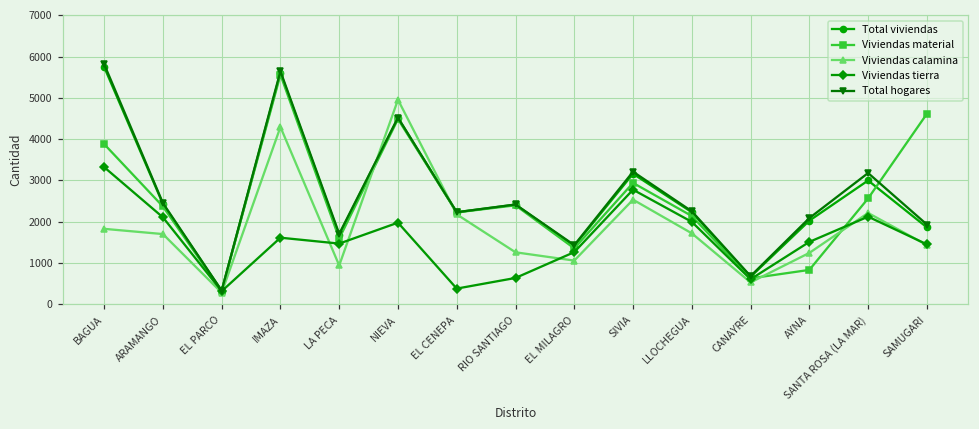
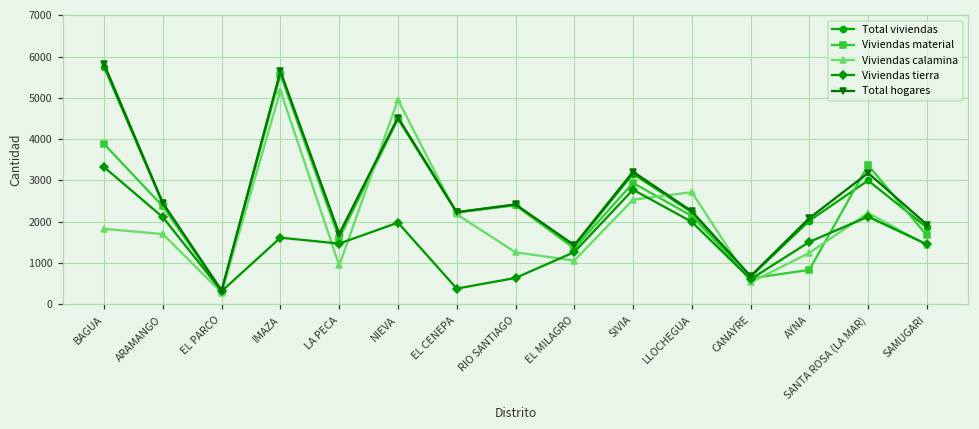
Viviendas calamina, IMAZA: 4300 -> 5200
Viviendas calamina, LLOCHEGUA: 1700 -> 2700
Viviendas material, SANTA ROSA (LA MAR): 2600 -> 3400
Viviendas material, SAMUGARI: 4600 -> 1700
